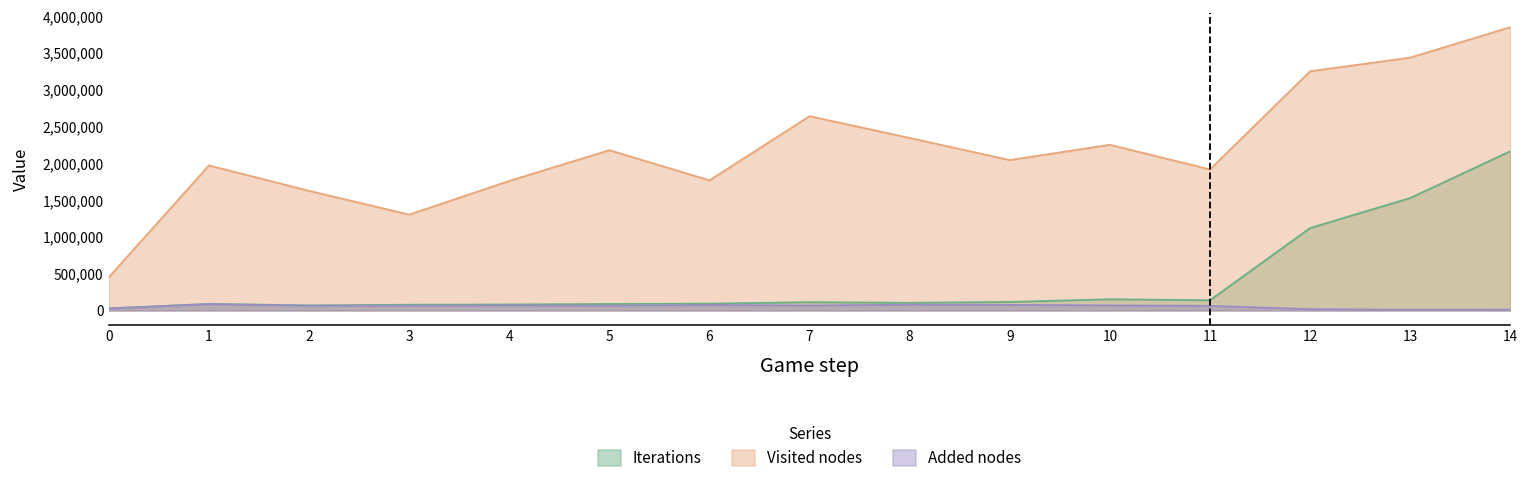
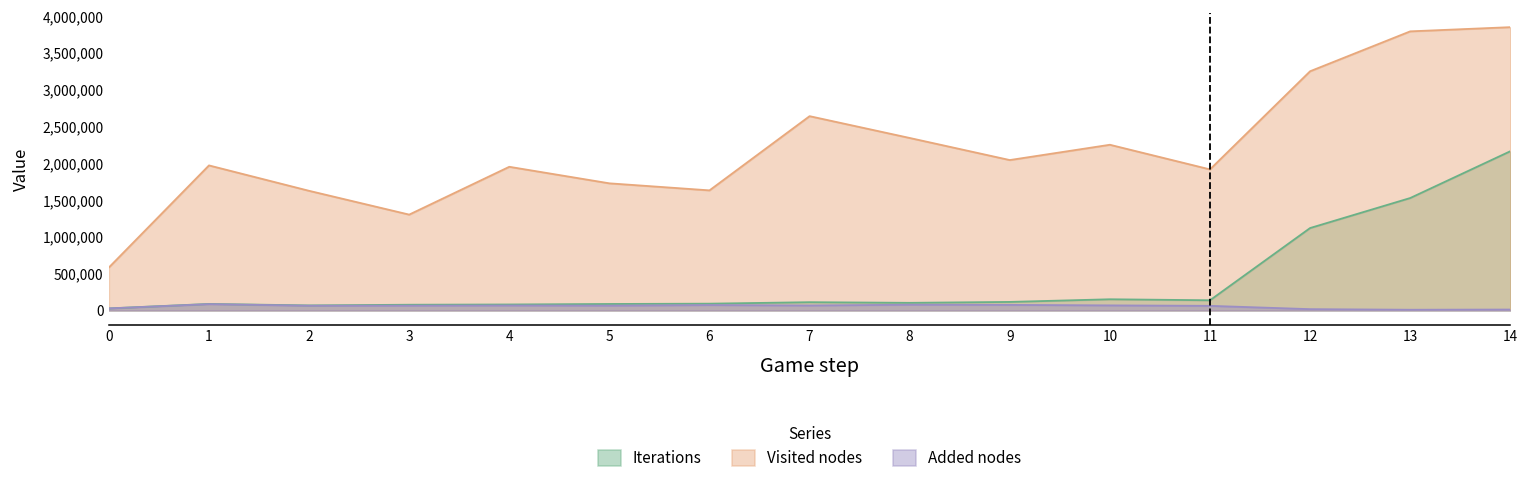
Visited nodes, 0: 500,000 -> 600,000
Visited nodes, 4: 1,800,000 -> 2,000,000
Visited nodes, 5: 2,200,000 -> 1,700,000
Visited nodes, 6: 1,800,000 -> 1,600,000
Visited nodes, 13: 3,400,000 -> 3,800,000
